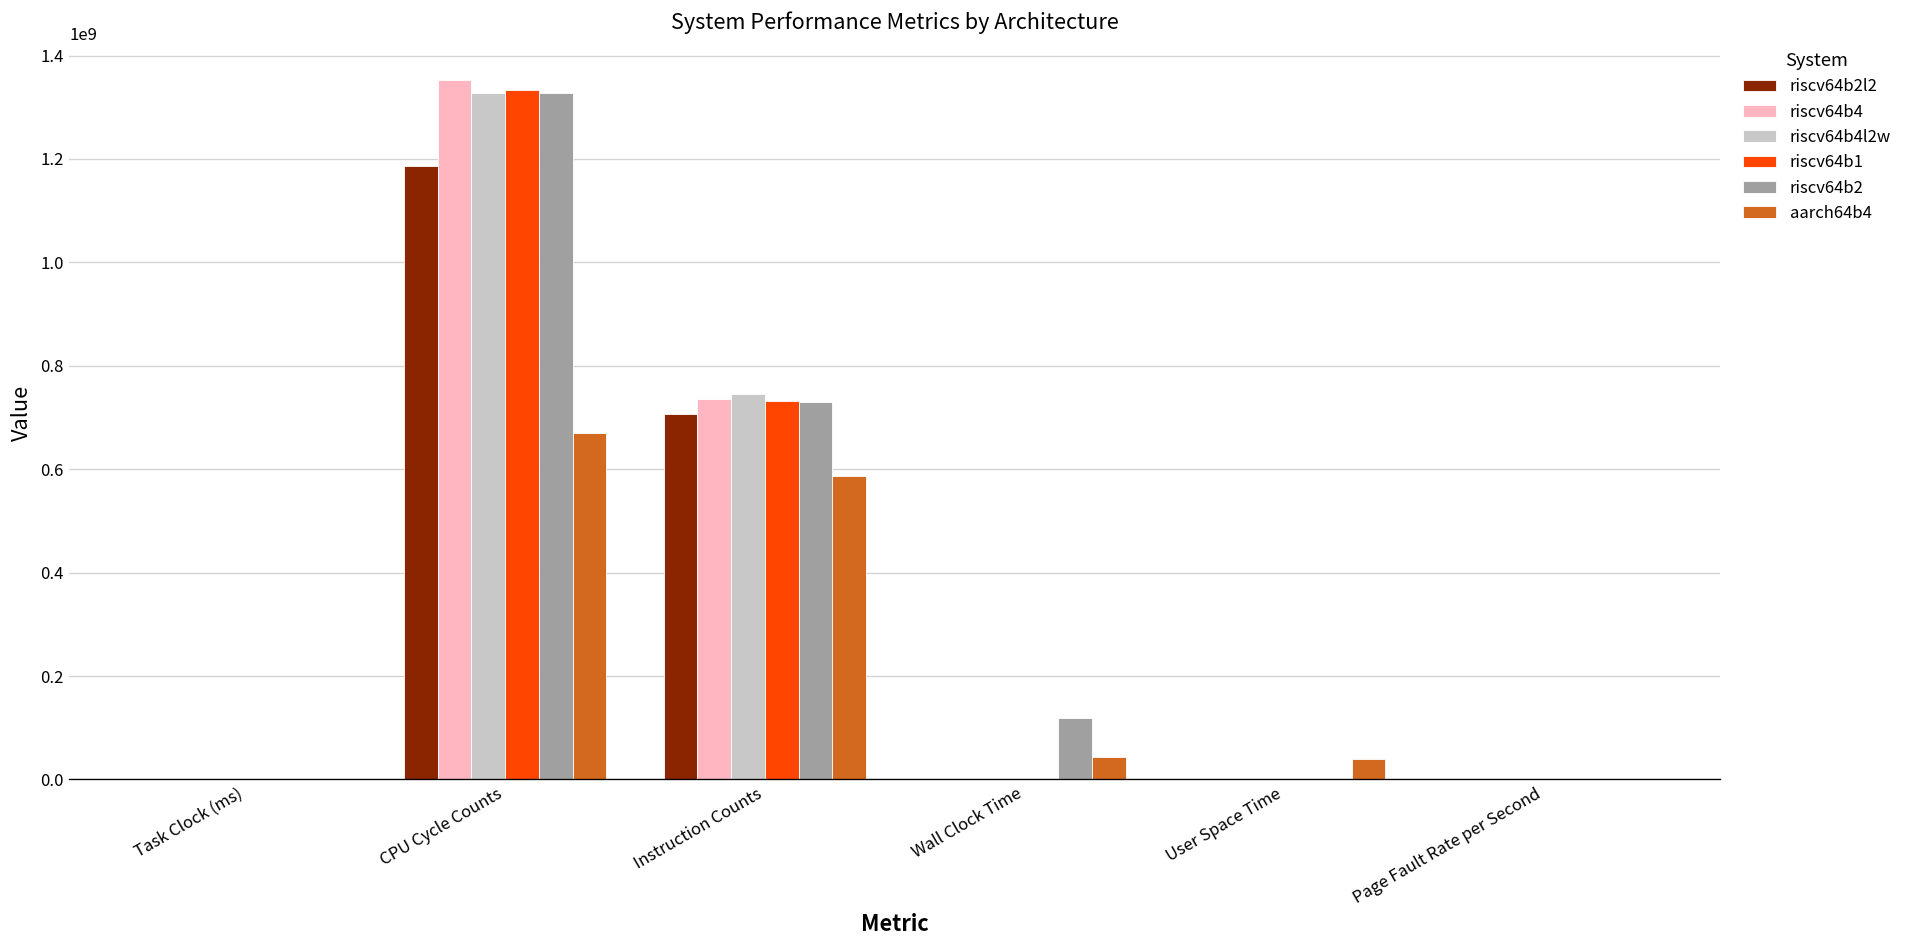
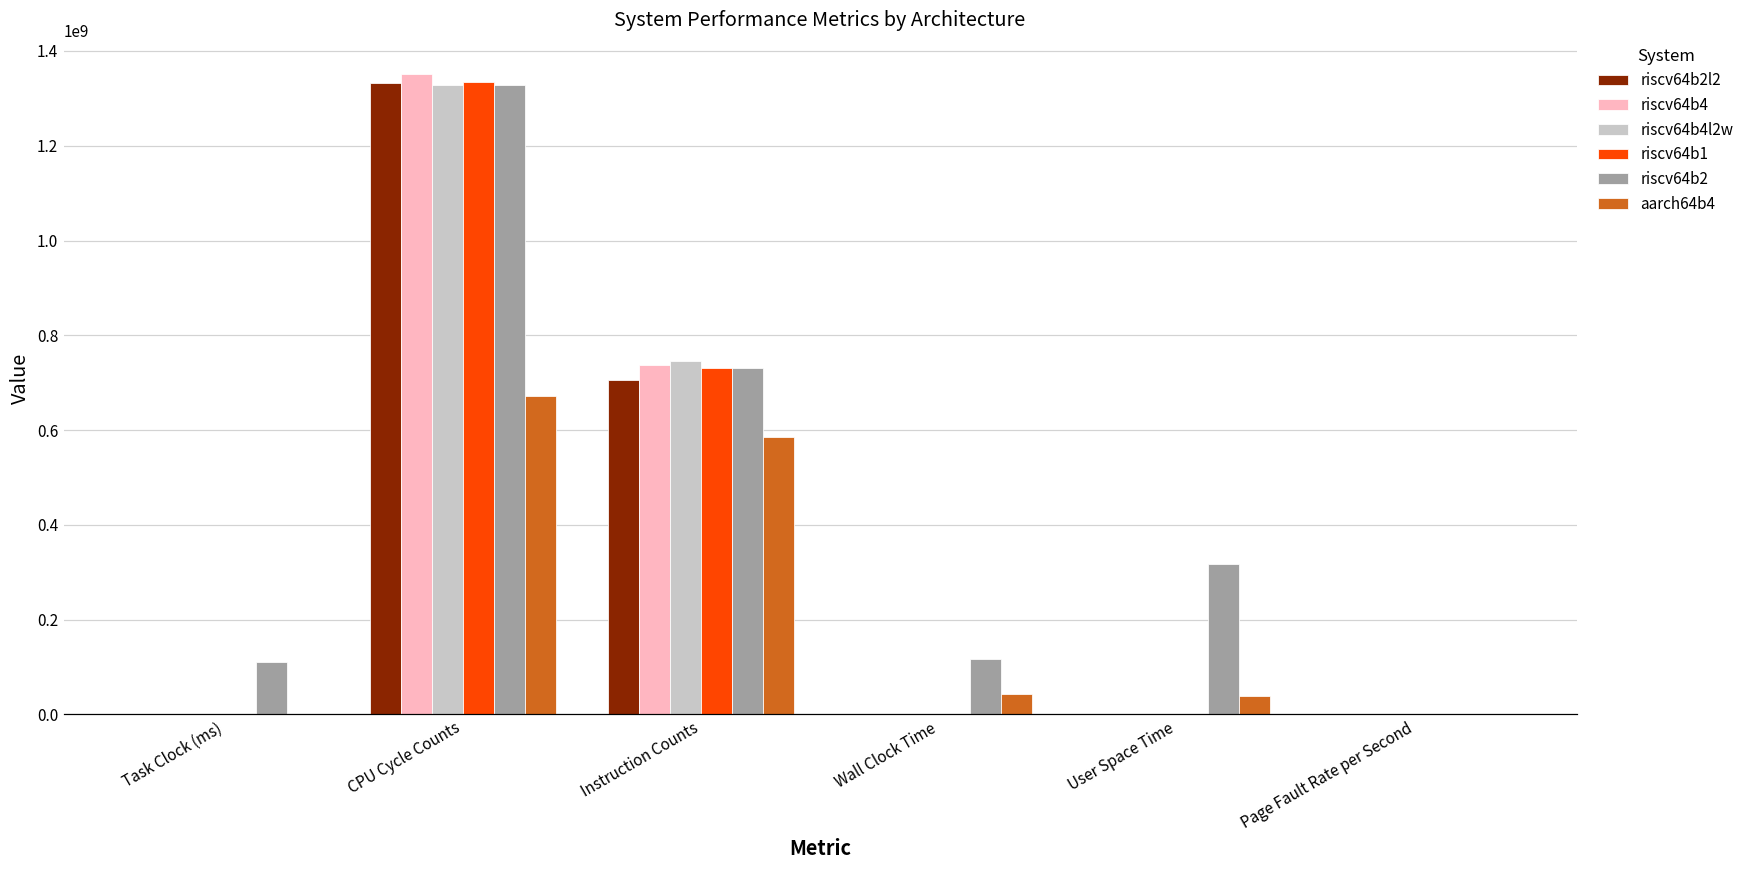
riscv64b2, Task Clock (ms): 0 -> 110000000
riscv64b2l2, CPU Cycle Counts: 1190000000 -> 1330000000
riscv64b2, User Space Time: 0 -> 320000000
